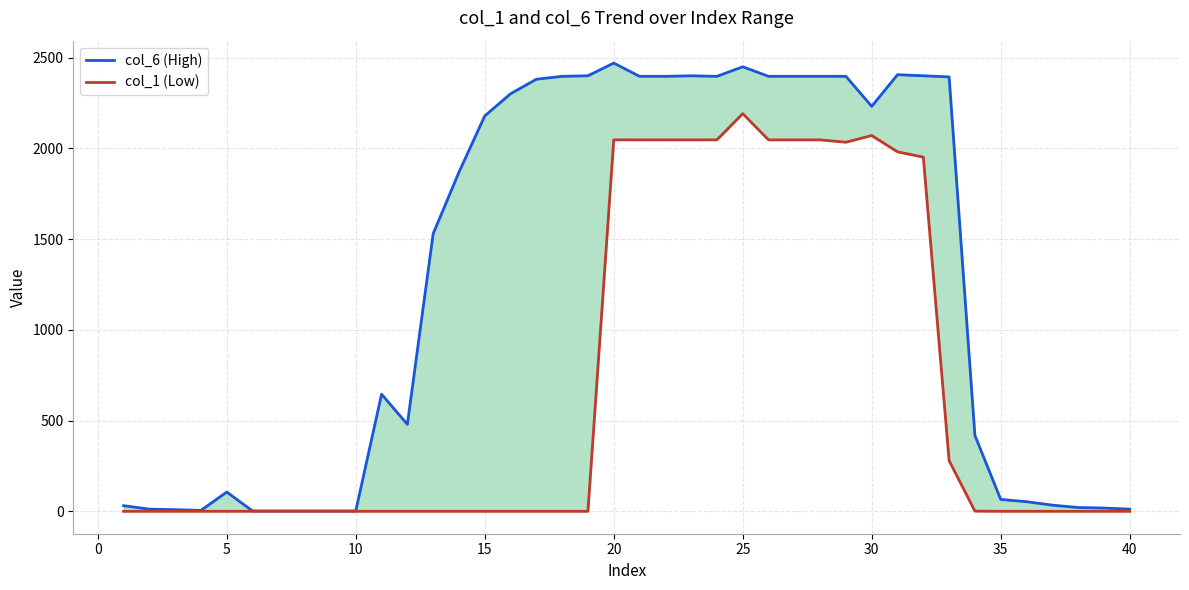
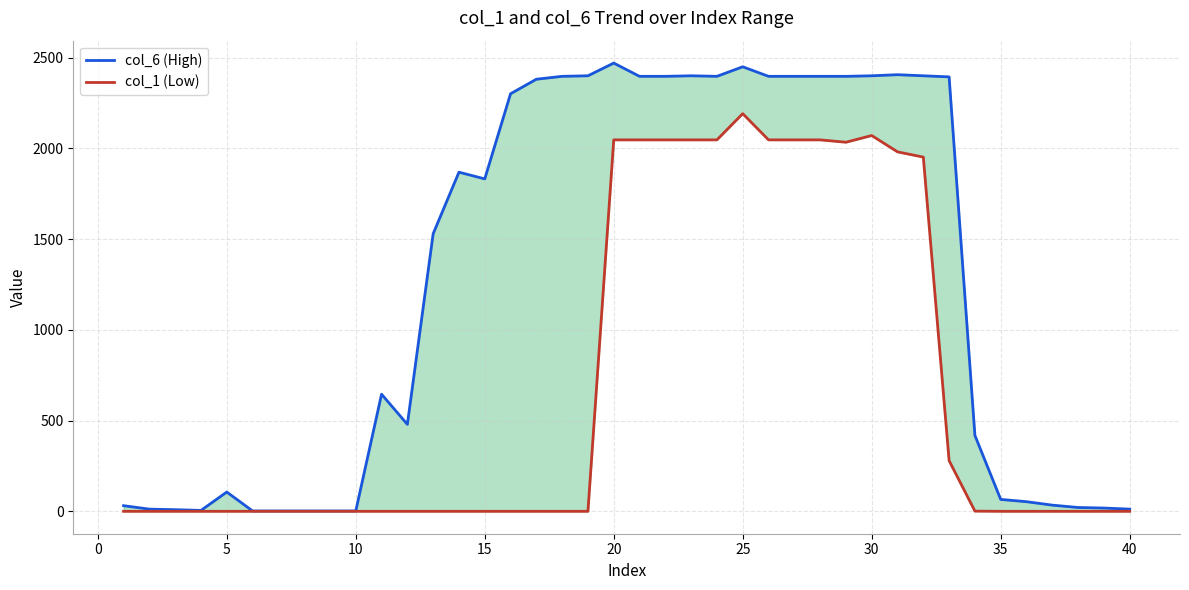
col_6 (High), 15: 2180 -> 1830
col_6 (High), 30: 2230 -> 2400
